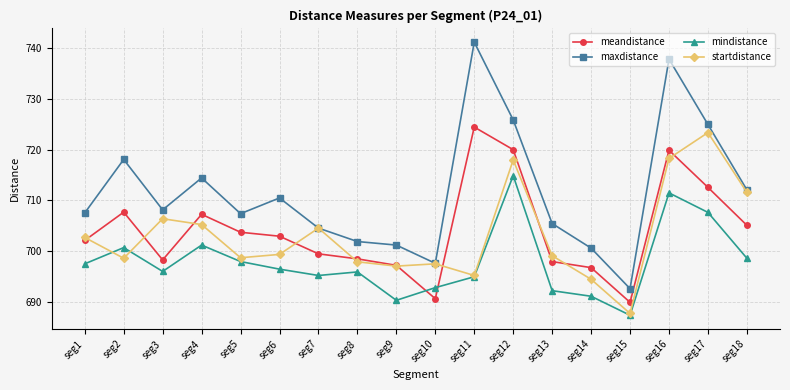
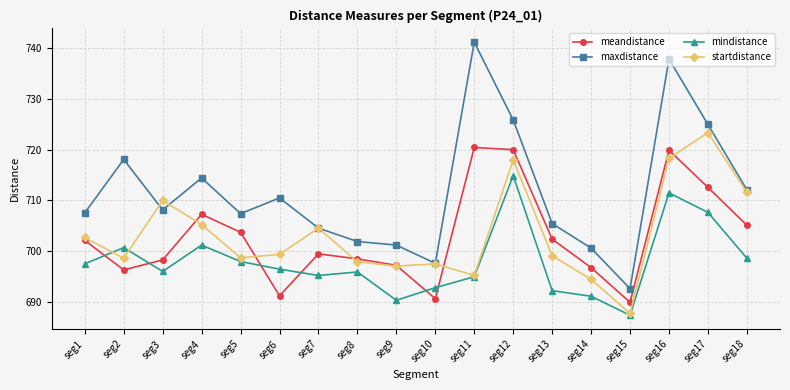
meandistance, seg2: 708 -> 696
startdistance, seg3: 706 -> 710
meandistance, seg6: 703 -> 691
meandistance, seg11: 724 -> 720
meandistance, seg13: 698 -> 702
